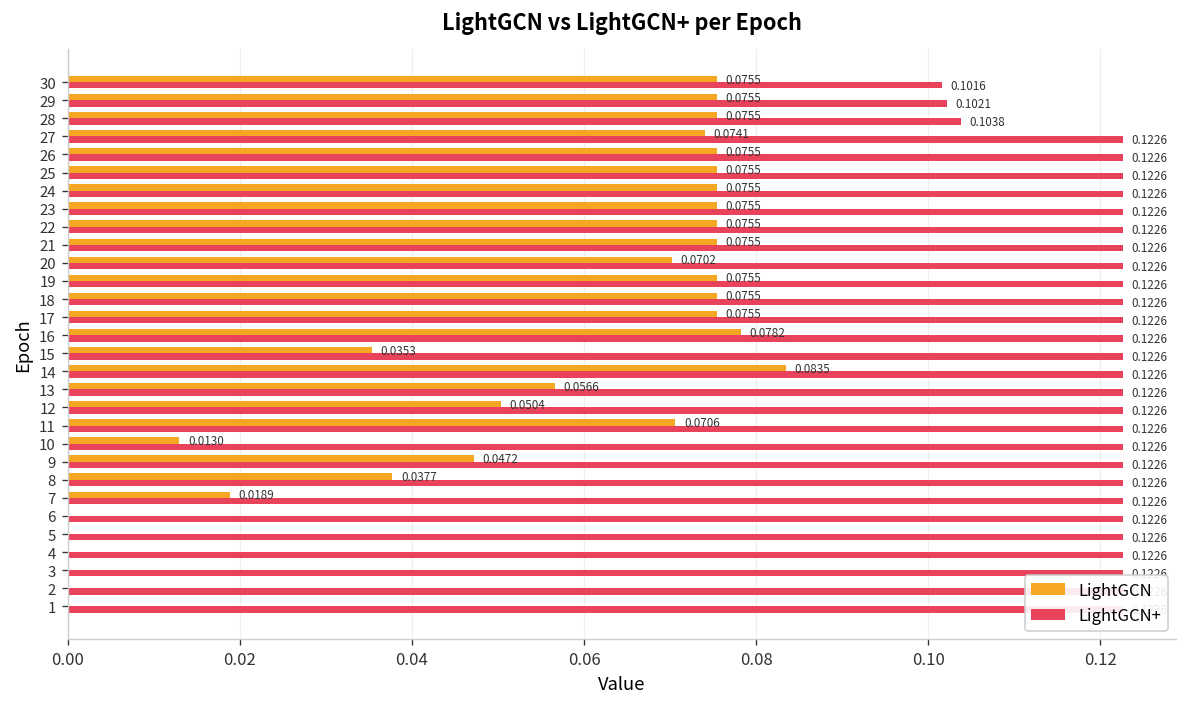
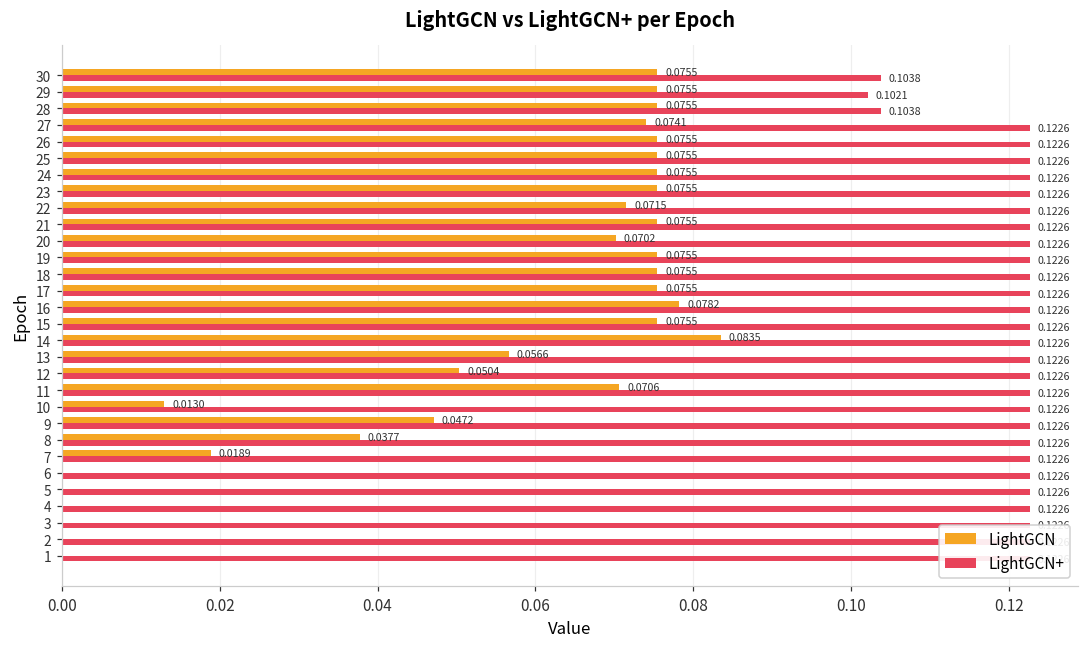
LightGCN+, 30: 0.1016 -> 0.1038
LightGCN, 22: 0.0755 -> 0.0715
LightGCN, 15: 0.0353 -> 0.0755
